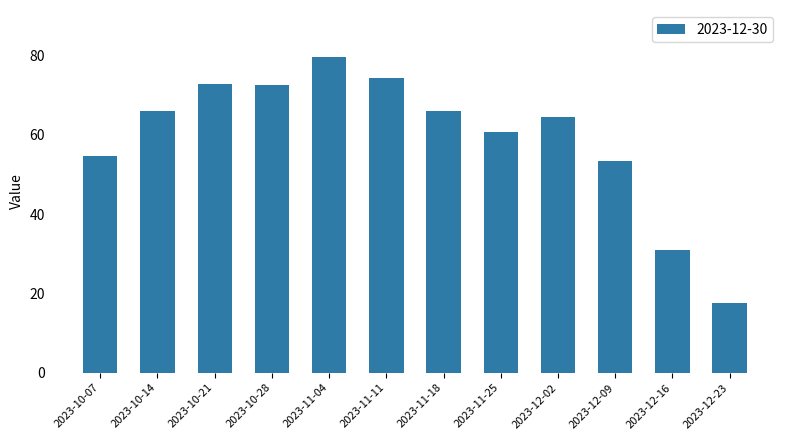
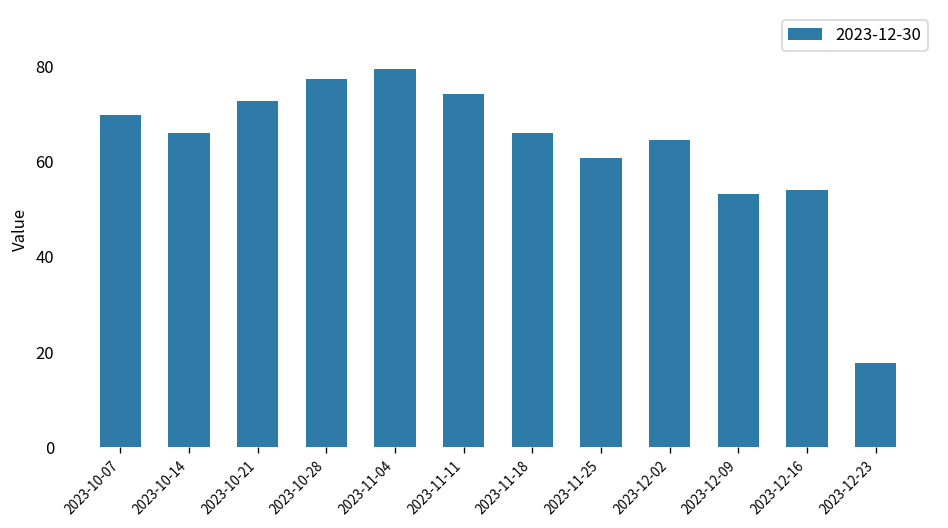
2023-10-07: 55 -> 70
2023-10-28: 73 -> 77
2023-12-16: 31 -> 54
